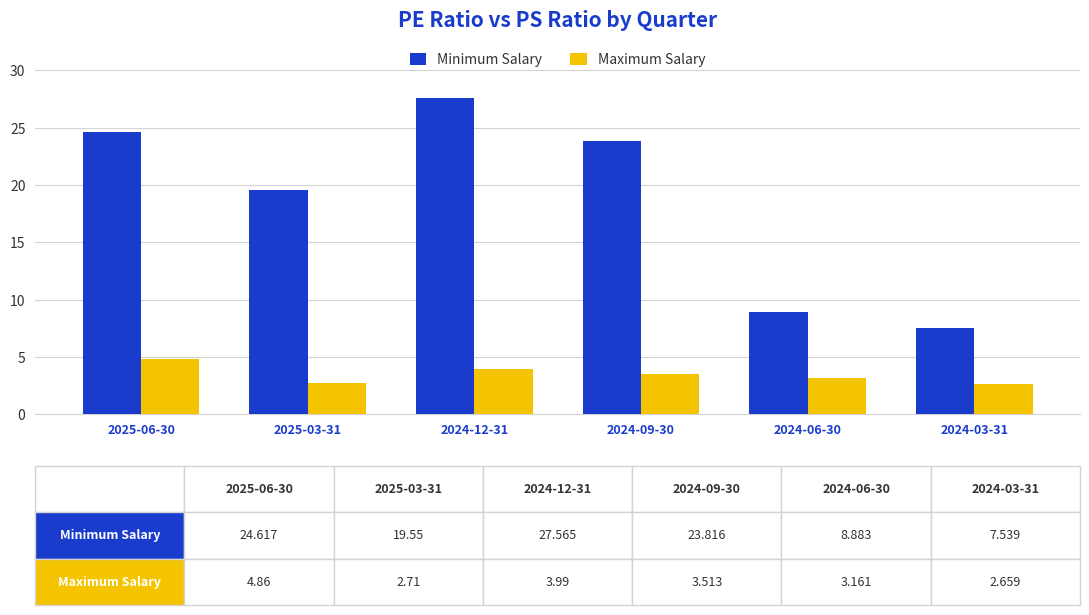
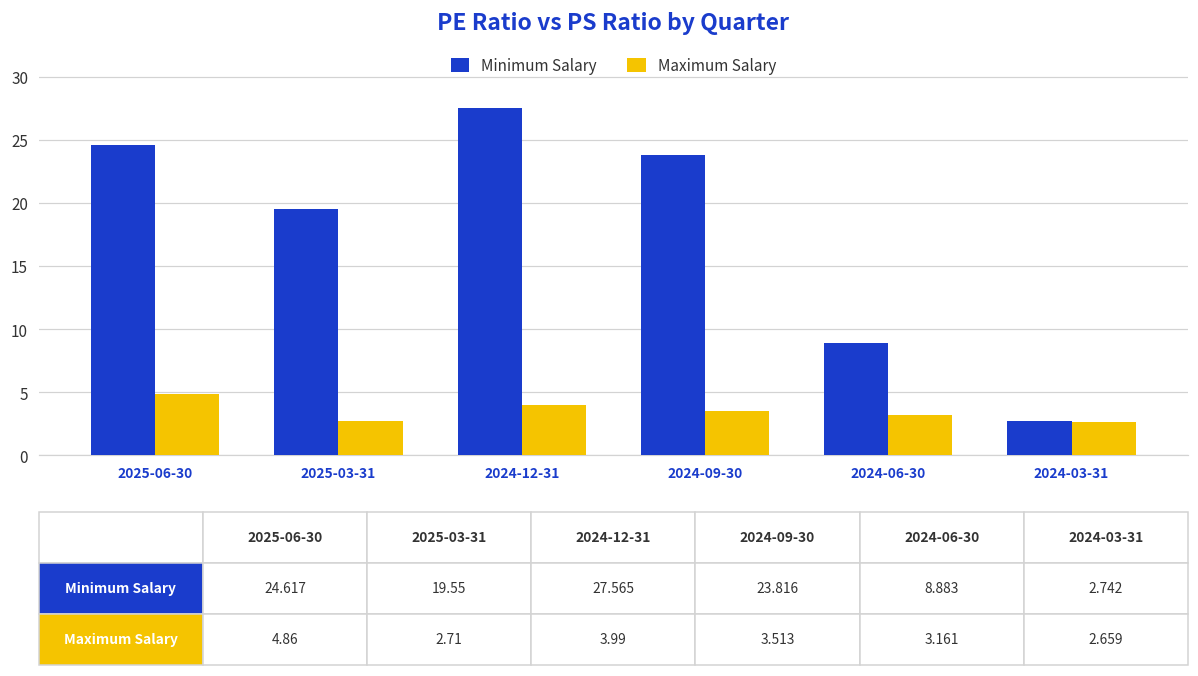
Minimum Salary, 2024-03-31: 7.539 -> 2.742
